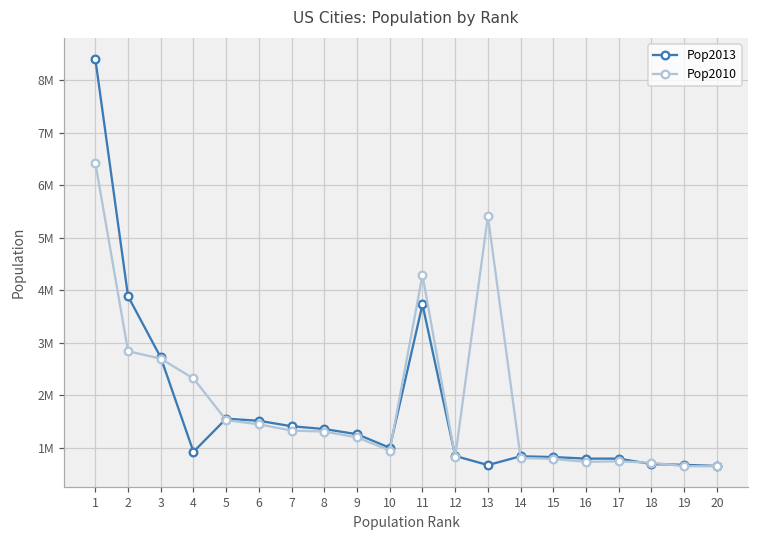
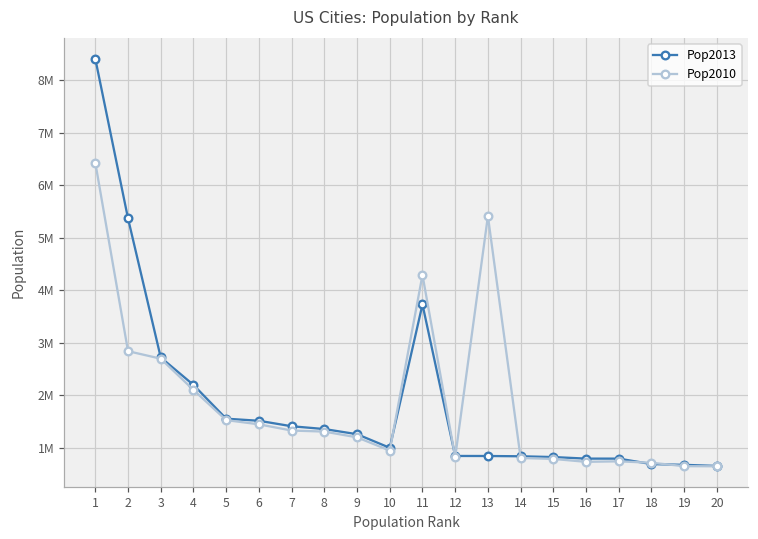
Pop2013, 2: 3900000 -> 5400000
Pop2013, 4: 900000 -> 2200000
Pop2010, 4: 2300000 -> 2100000
Pop2013, 13: 700000 -> 800000
